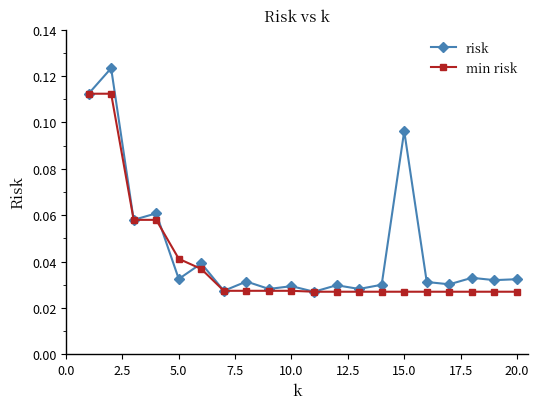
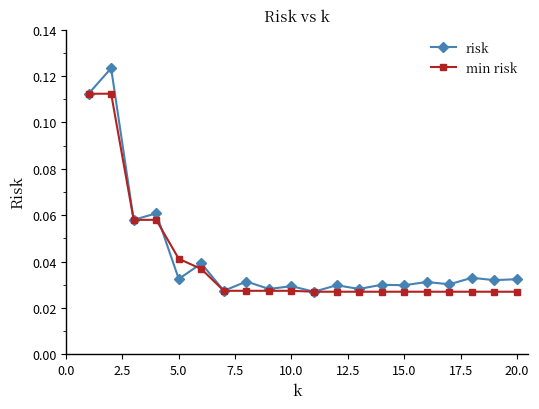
risk, 15.0: 0.096 -> 0.030
